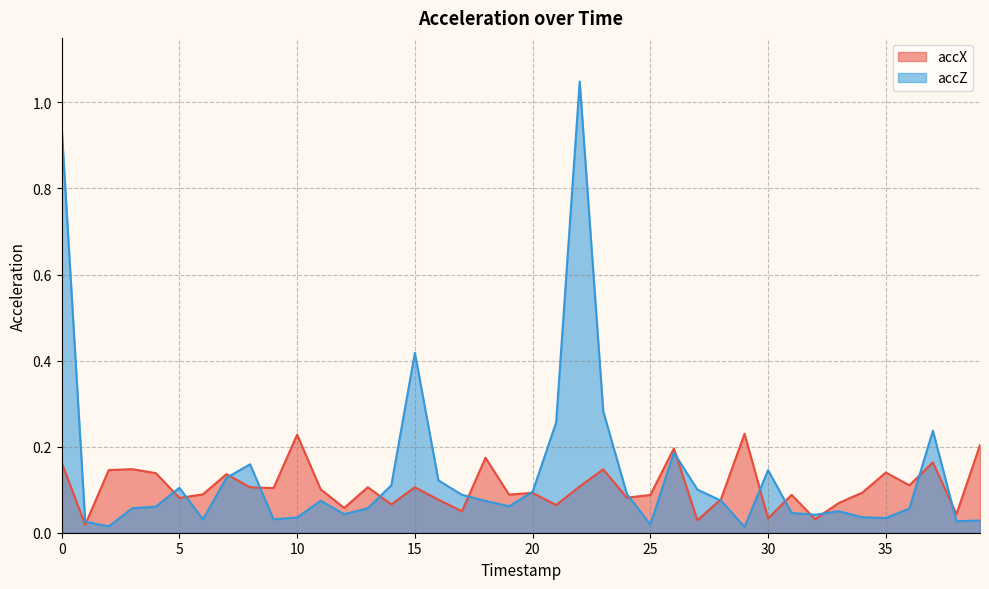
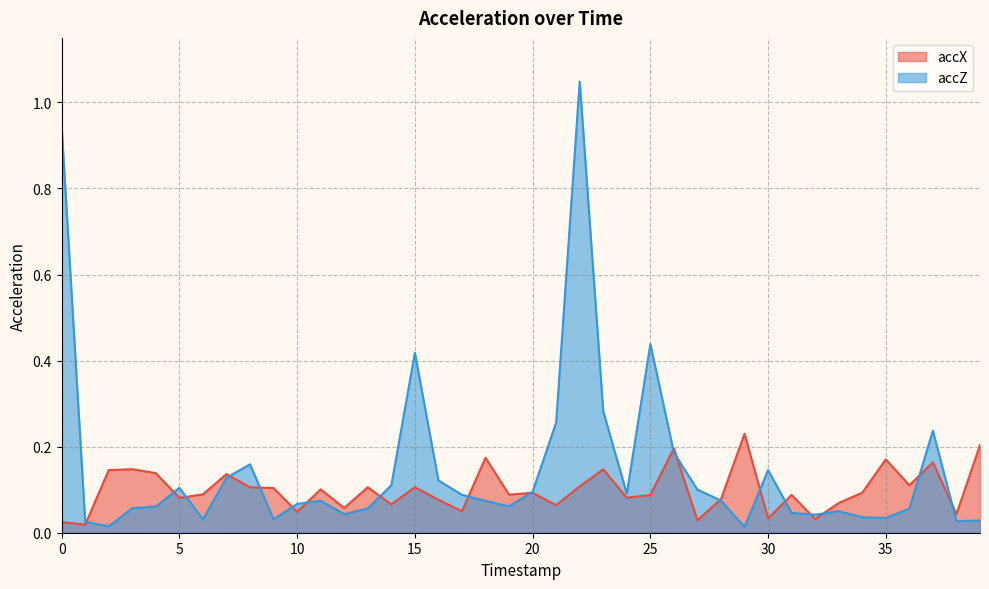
accX, 0: 0.16 -> 0.02
accX, 10: 0.23 -> 0.05
accZ, 10: 0.04 -> 0.07
accZ, 25: 0.02 -> 0.44
accX, 35: 0.14 -> 0.17
